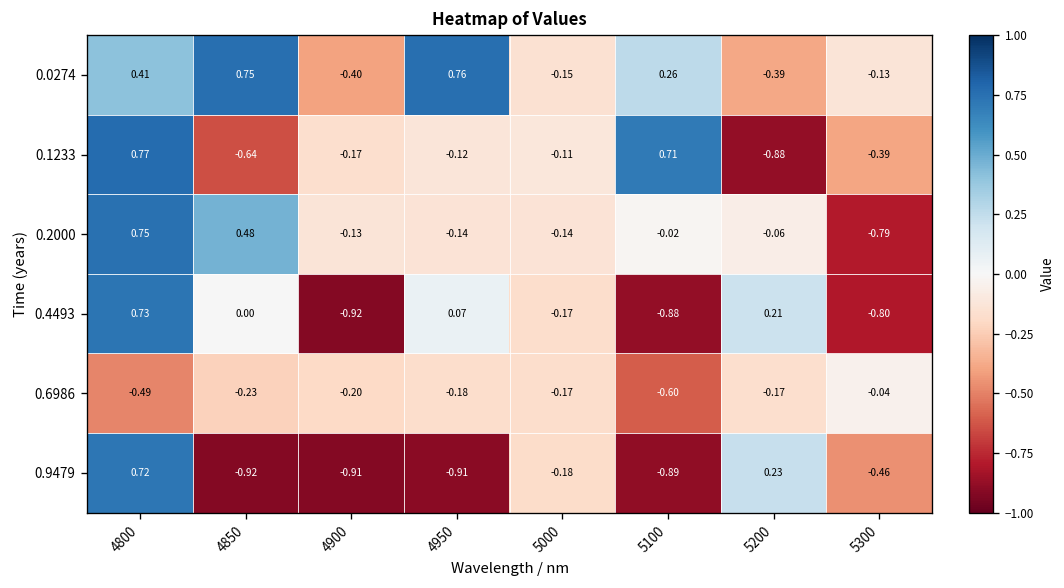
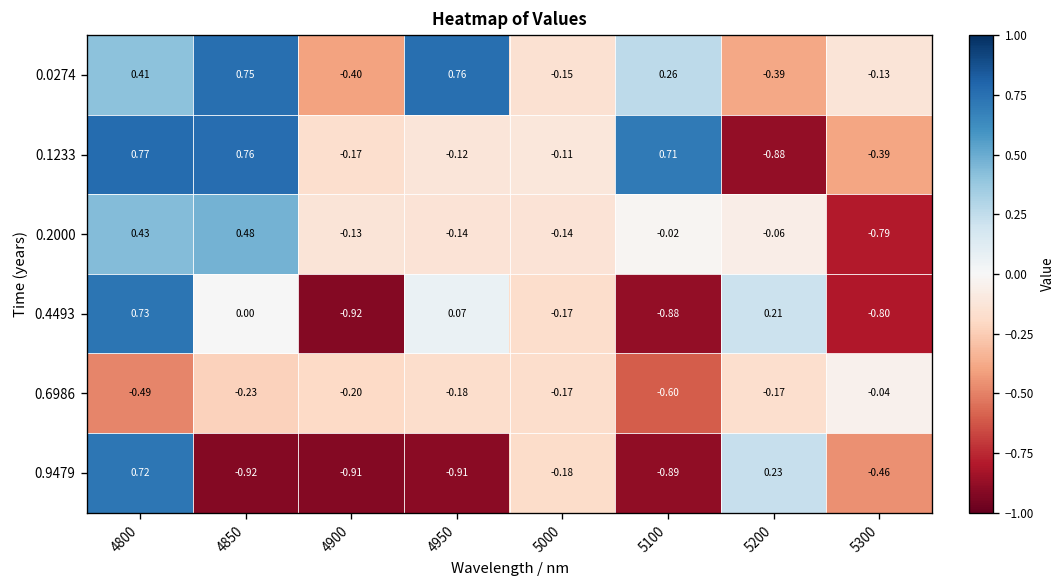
0.1233, 4850: -0.64 -> 0.76
0.2000, 4800: 0.75 -> 0.43
